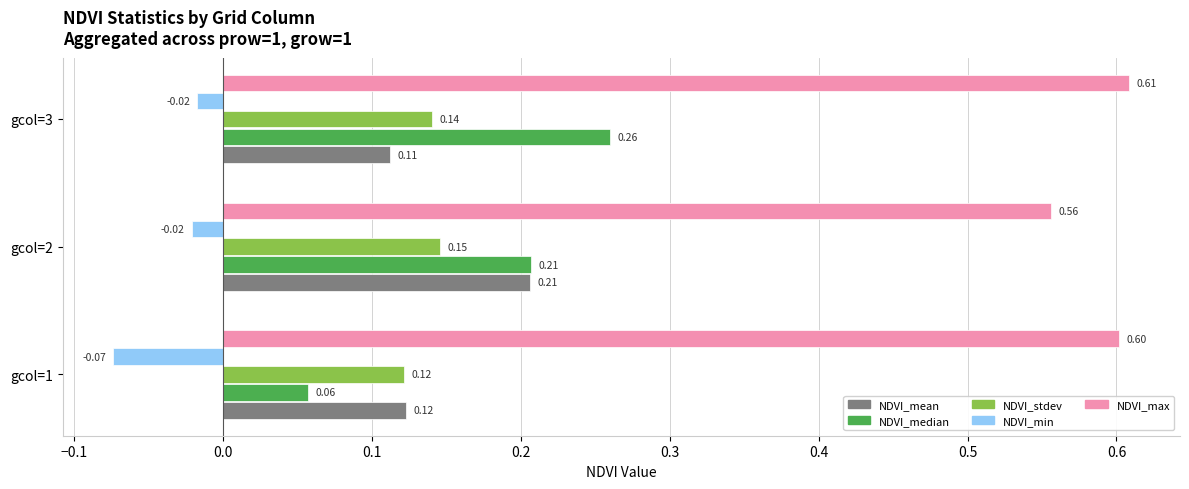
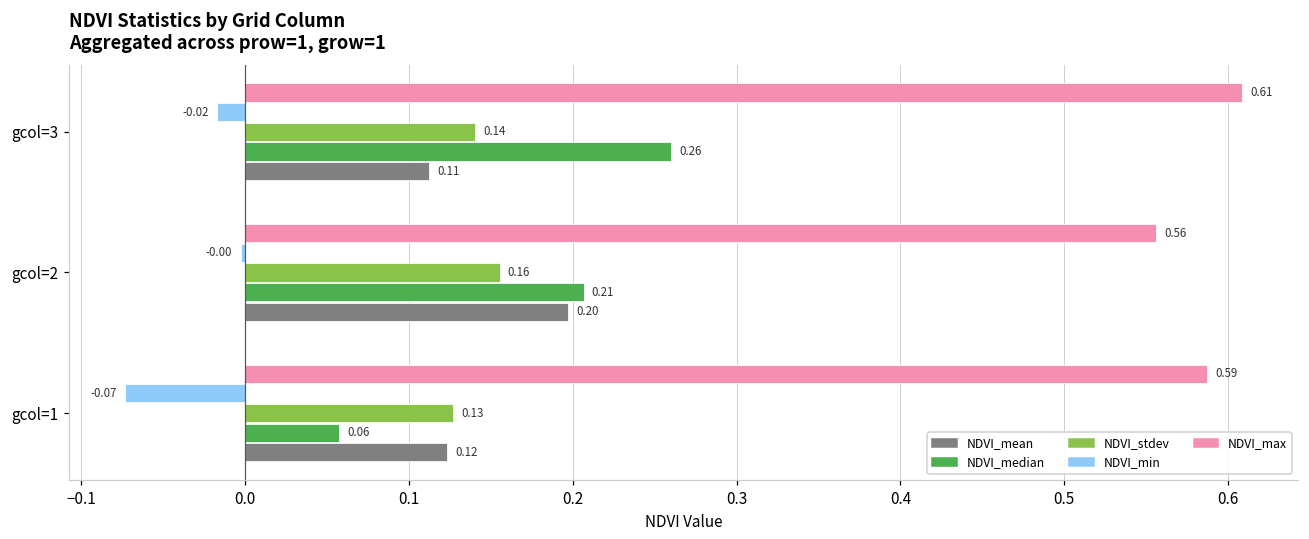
NDVI_min, gcol=2: -0.02 -> -0.00
NDVI_stdev, gcol=2: 0.15 -> 0.16
NDVI_mean, gcol=2: 0.21 -> 0.20
NDVI_max, gcol=1: 0.60 -> 0.59
NDVI_stdev, gcol=1: 0.12 -> 0.13
